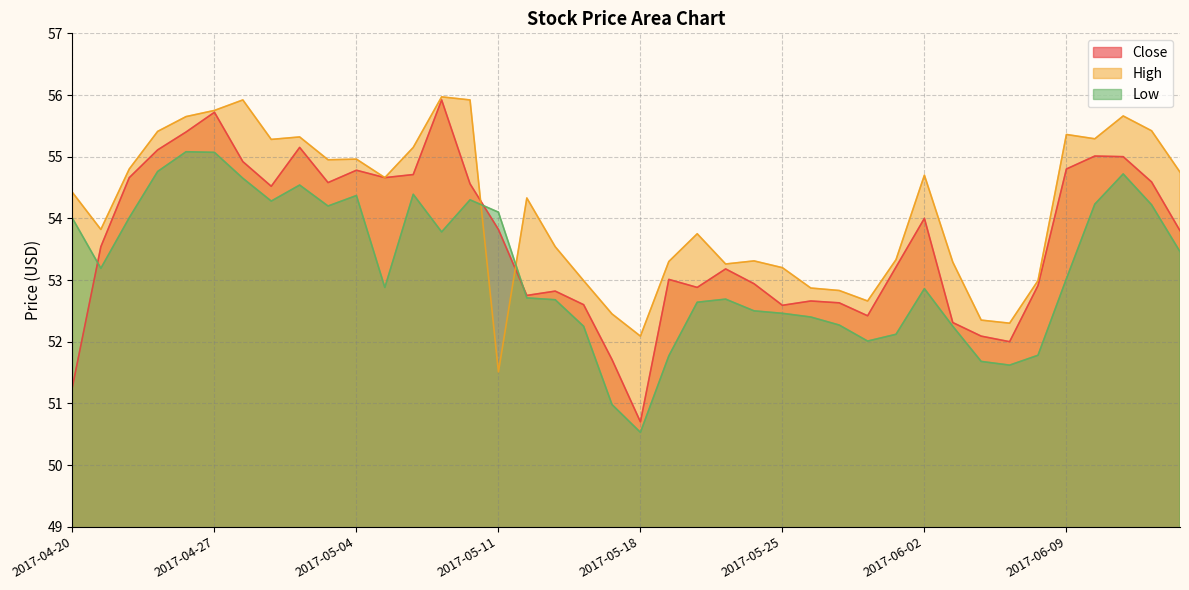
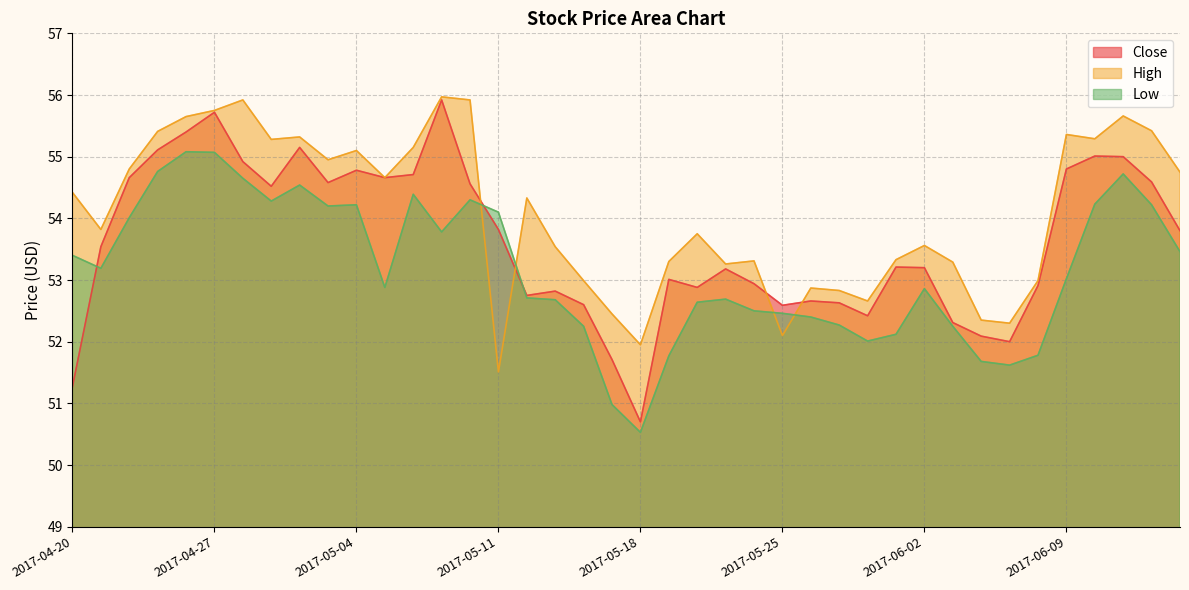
Low, 2017-04-20: 54.0 -> 53.4
High, 2017-05-04: 55.0 -> 55.1
Low, 2017-05-04: 54.4 -> 54.2
High, 2017-05-18: 52.1 -> 52.0
High, 2017-05-25: 53.2 -> 52.1
Close, 2017-06-02: 54.0 -> 53.2
High, 2017-06-02: 54.7 -> 53.6
